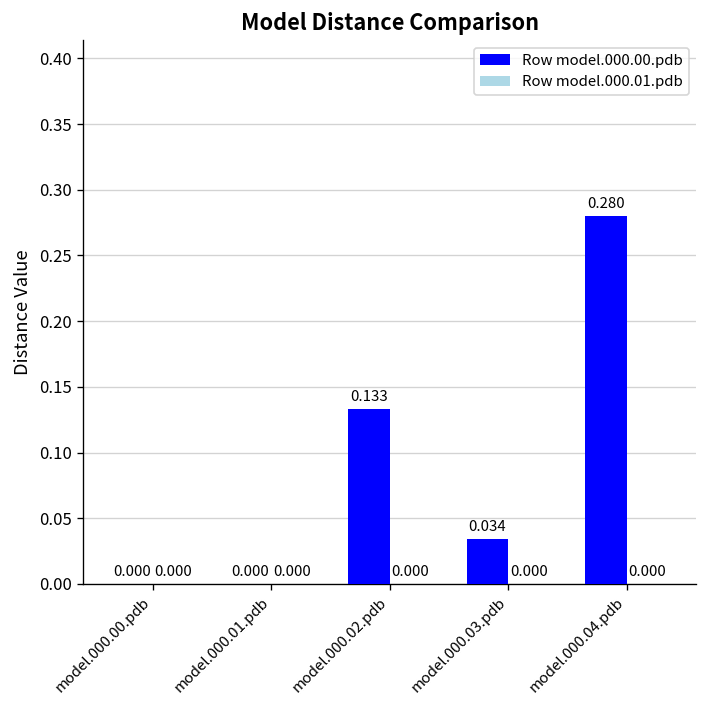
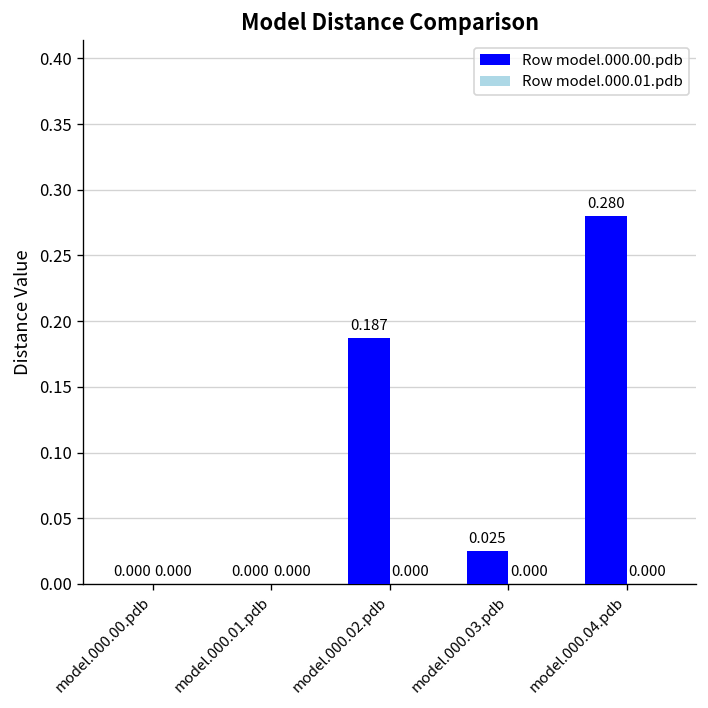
Row model.000.00.pdb, model.000.02.pdb: 0.133 -> 0.187
Row model.000.00.pdb, model.000.03.pdb: 0.034 -> 0.025
